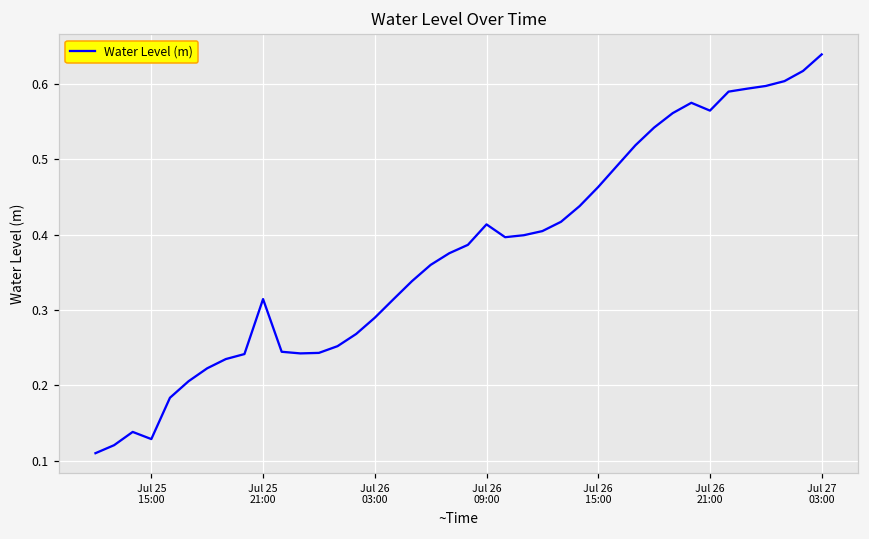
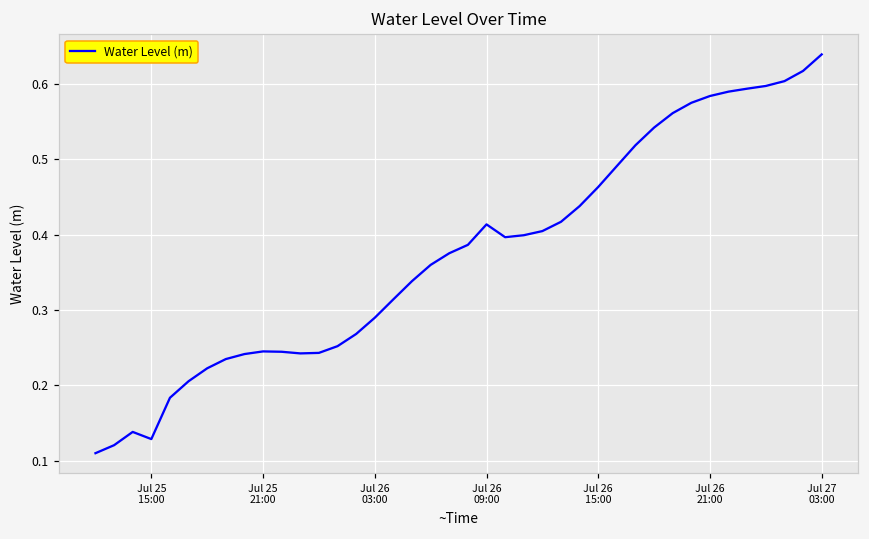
Jul 25 21:00: 0.31 -> 0.25
Jul 26 21:00: 0.56 -> 0.58
